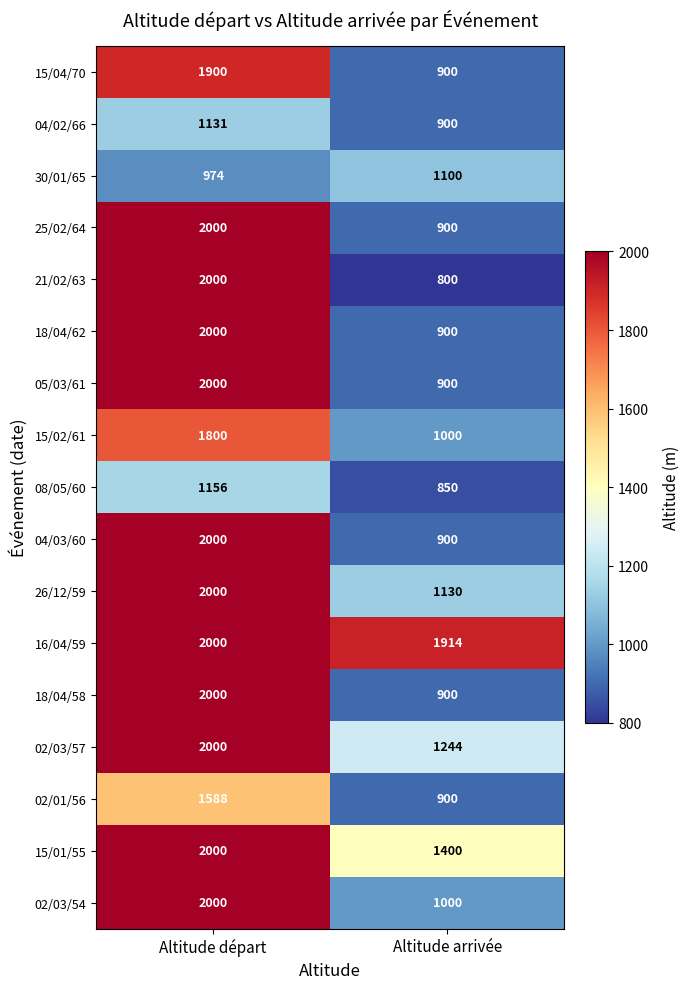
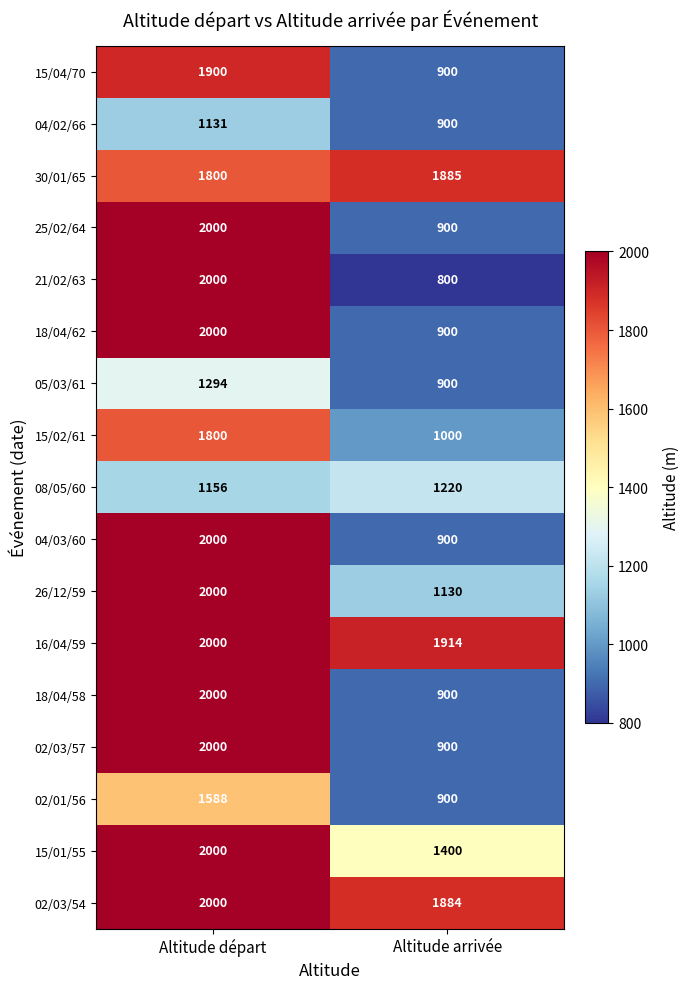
30/01/65, Altitude départ: 974 -> 1800
30/01/65, Altitude arrivée: 1100 -> 1885
05/03/61, Altitude départ: 2000 -> 1294
08/05/60, Altitude arrivée: 850 -> 1220
02/03/57, Altitude arrivée: 1244 -> 900
02/03/54, Altitude arrivée: 1000 -> 1884
